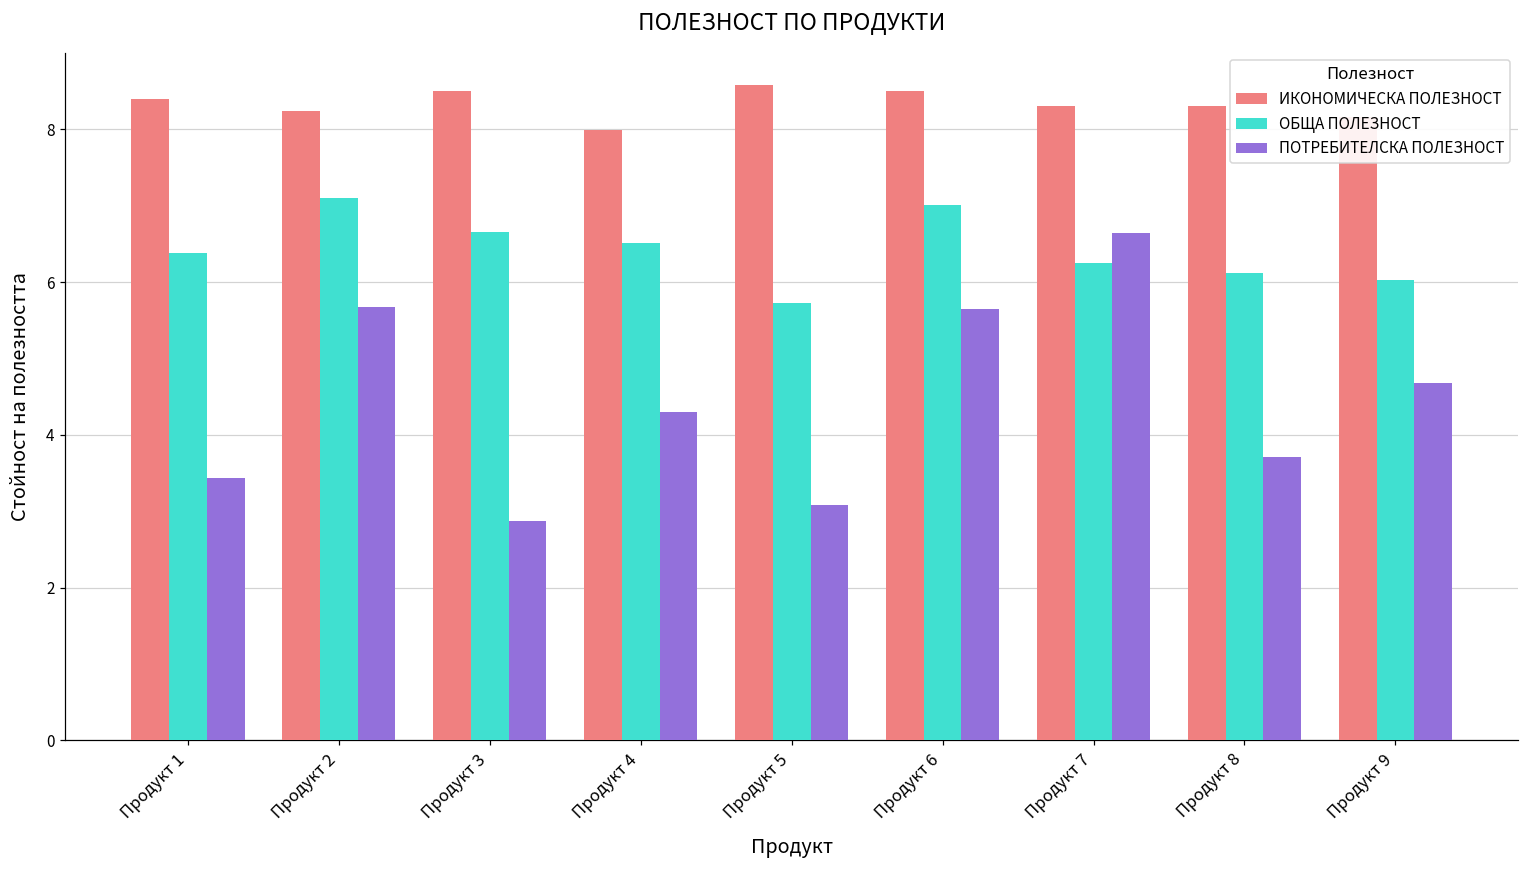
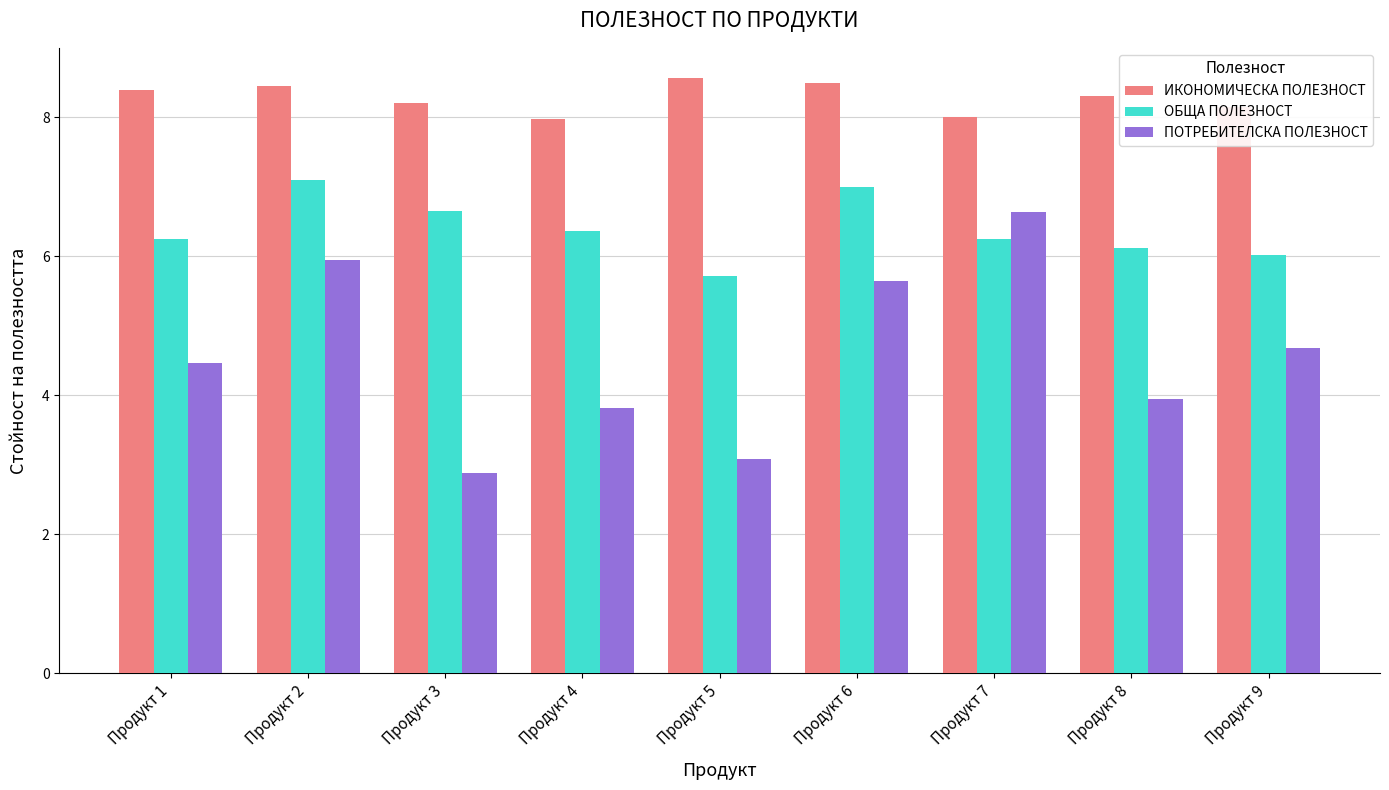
ОБЩА ПОЛЕЗНОСТ, Продукт 1: 6.4 -> 6.2
ПОТРЕБИТЕЛСКА ПОЛЕЗНОСТ, Продукт 1: 3.4 -> 4.5
ИКОНОМИЧЕСКА ПОЛЕЗНОСТ, Продукт 2: 8.2 -> 8.5
ПОТРЕБИТЕЛСКА ПОЛЕЗНОСТ, Продукт 2: 5.7 -> 5.9
ИКОНОМИЧЕСКА ПОЛЕЗНОСТ, Продукт 3: 8.5 -> 8.2
ОБЩА ПОЛЕЗНОСТ, Продукт 4: 6.5 -> 6.4
ПОТРЕБИТЕЛСКА ПОЛЕЗНОСТ, Продукт 4: 4.3 -> 3.8
ИКОНОМИЧЕСКА ПОЛЕЗНОСТ, Продукт 7: 8.3 -> 8.0
ПОТРЕБИТЕЛСКА ПОЛЕЗНОСТ, Продукт 8: 3.7 -> 3.9
